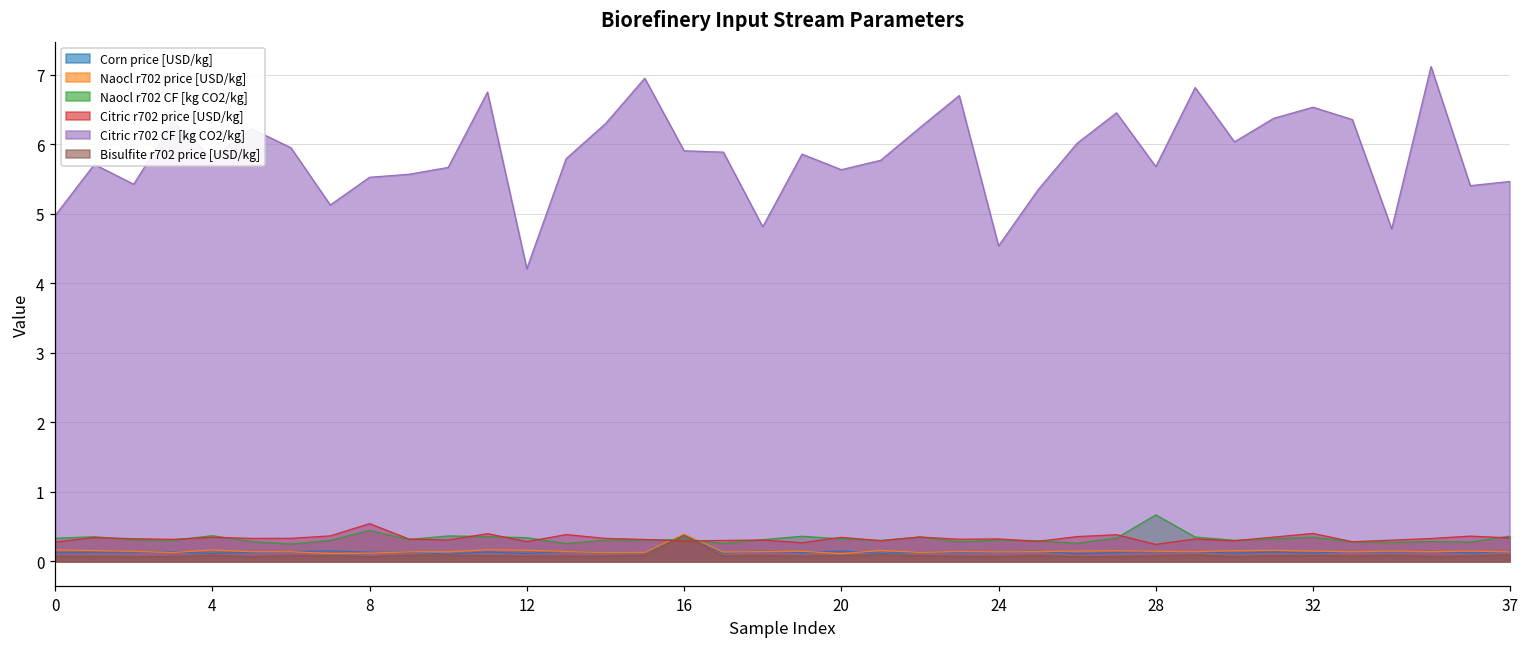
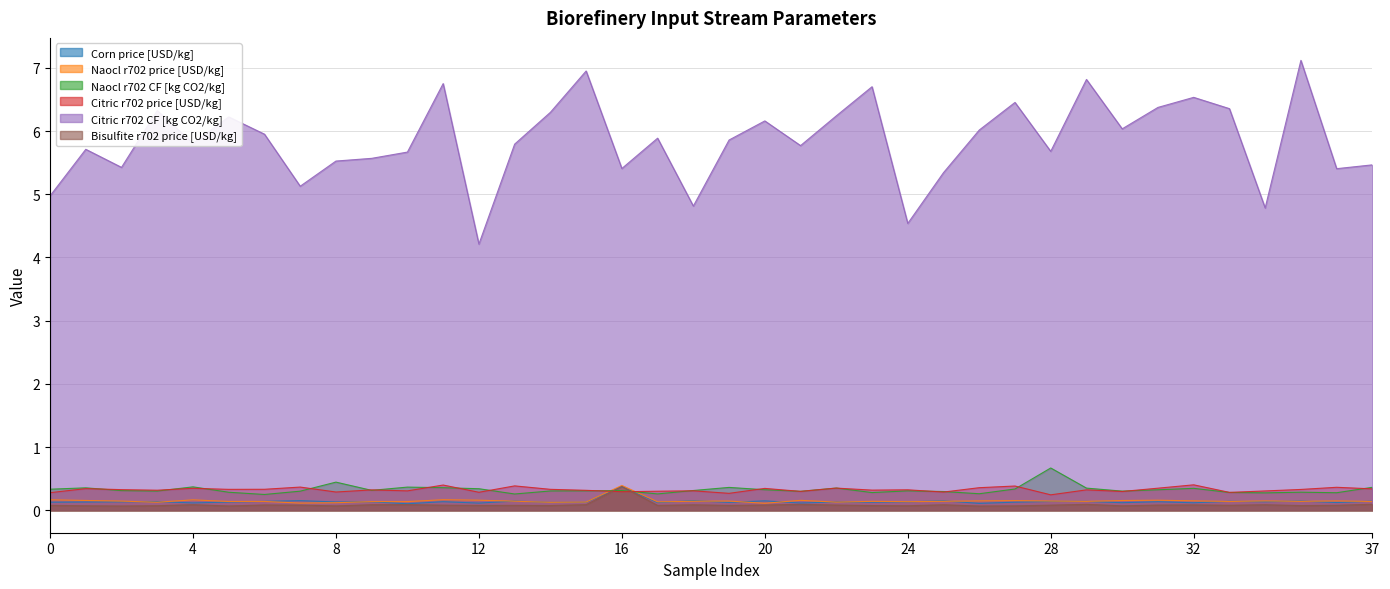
Citric r702 price [USD/kg], 8: 0.5 -> 0.3
Citric r702 CF [kg CO2/kg], 16: 5.9 -> 5.4
Citric r702 CF [kg CO2/kg], 20: 5.6 -> 6.2
